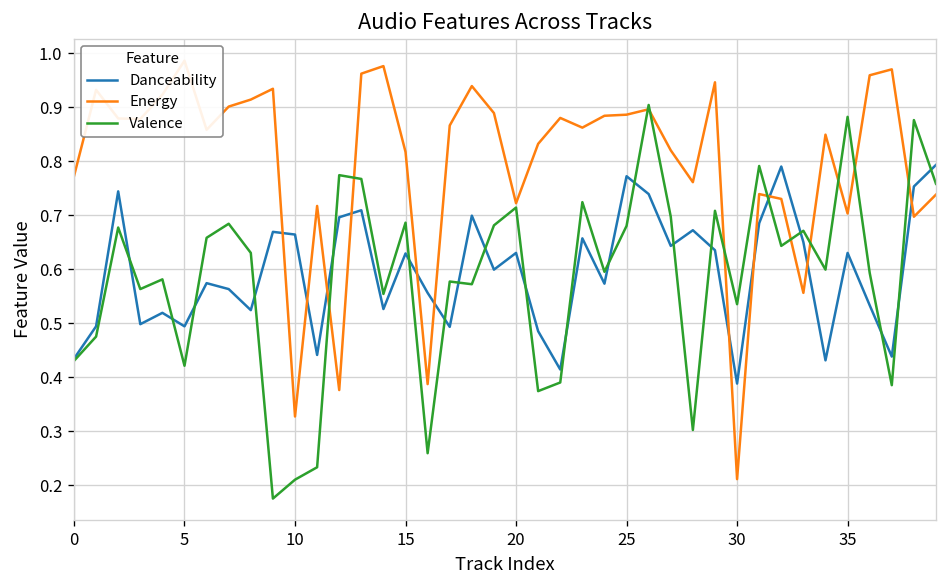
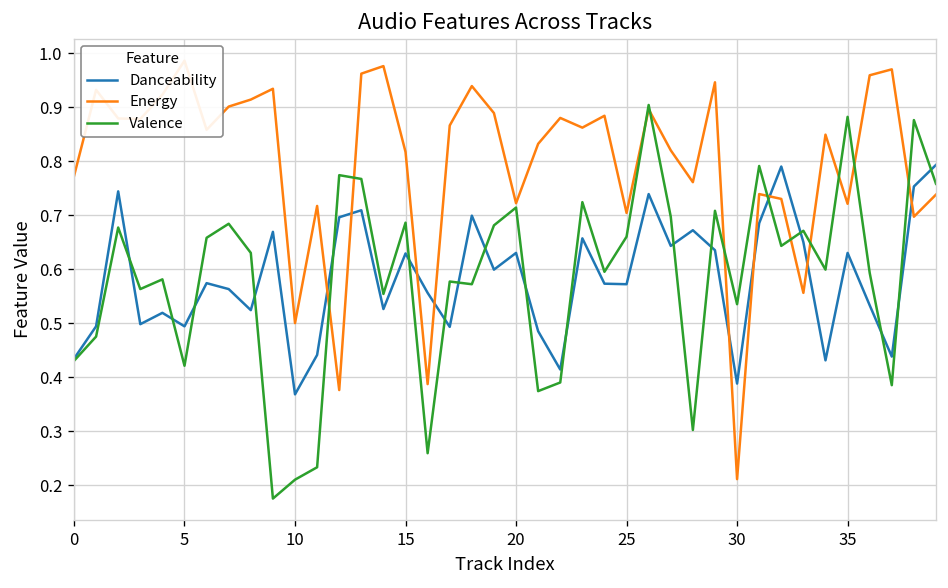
Danceability, 10: 0.66 -> 0.37
Energy, 10: 0.33 -> 0.50
Danceability, 25: 0.77 -> 0.57
Energy, 25: 0.89 -> 0.70
Valence, 25: 0.68 -> 0.66
Energy, 35: 0.70 -> 0.72
